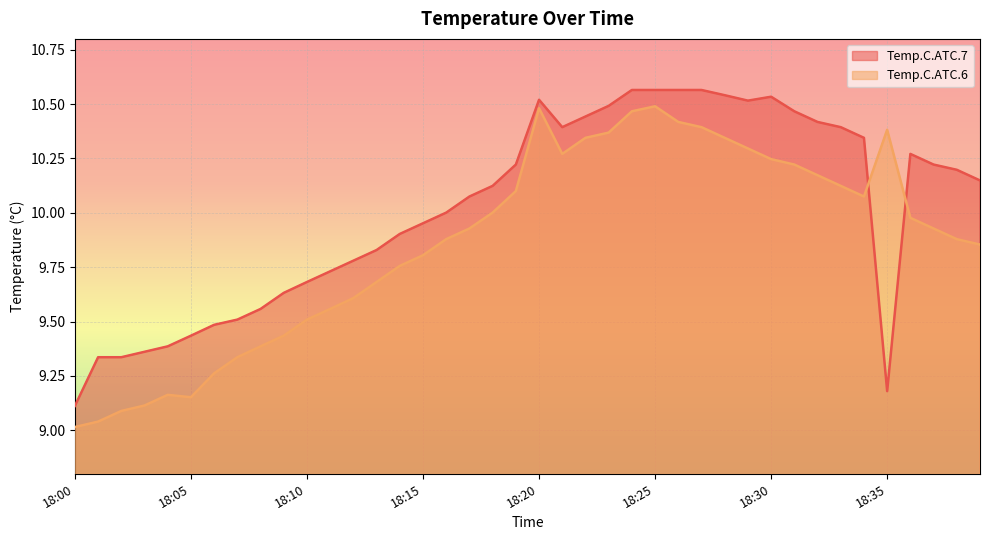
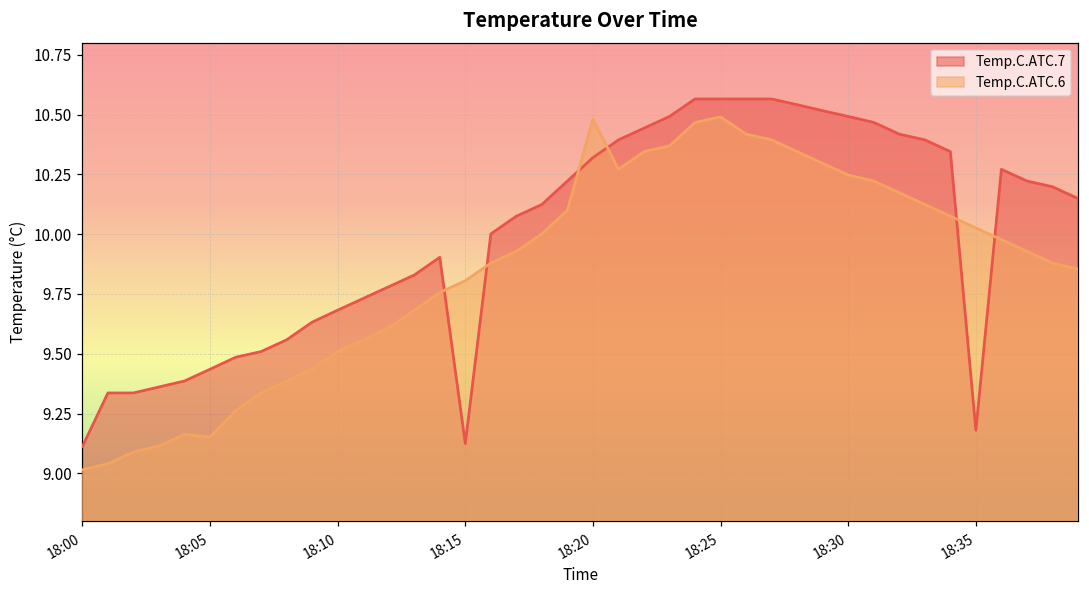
Temp.C.ATC.7, 18:15: 9.95 -> 9.12
Temp.C.ATC.7, 18:20: 10.52 -> 10.32
Temp.C.ATC.7, 18:30: 10.53 -> 10.49
Temp.C.ATC.6, 18:35: 10.38 -> 10.03
